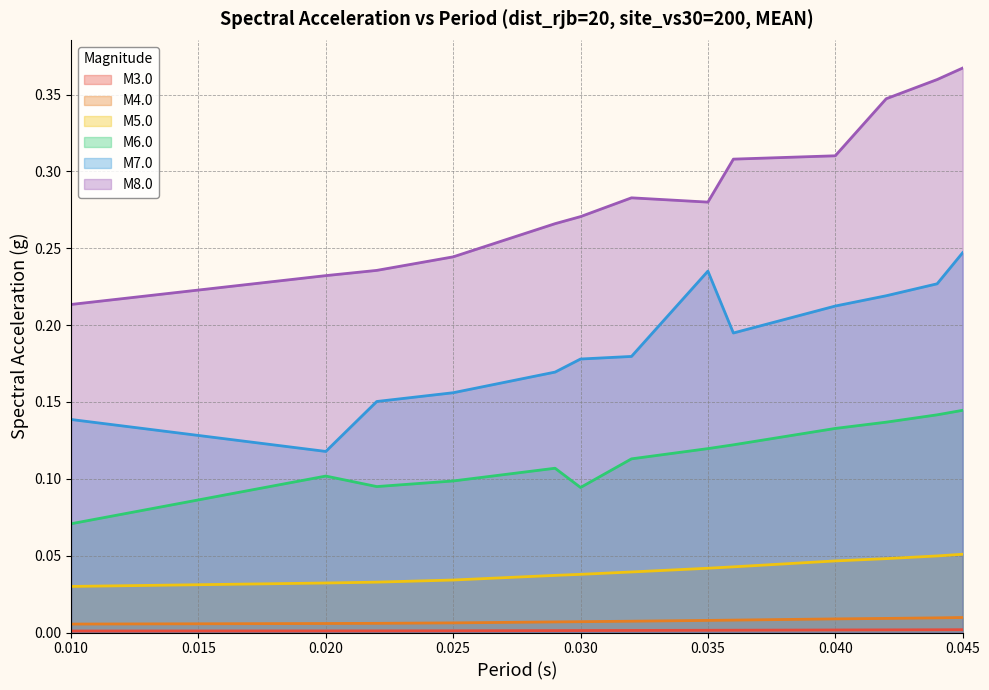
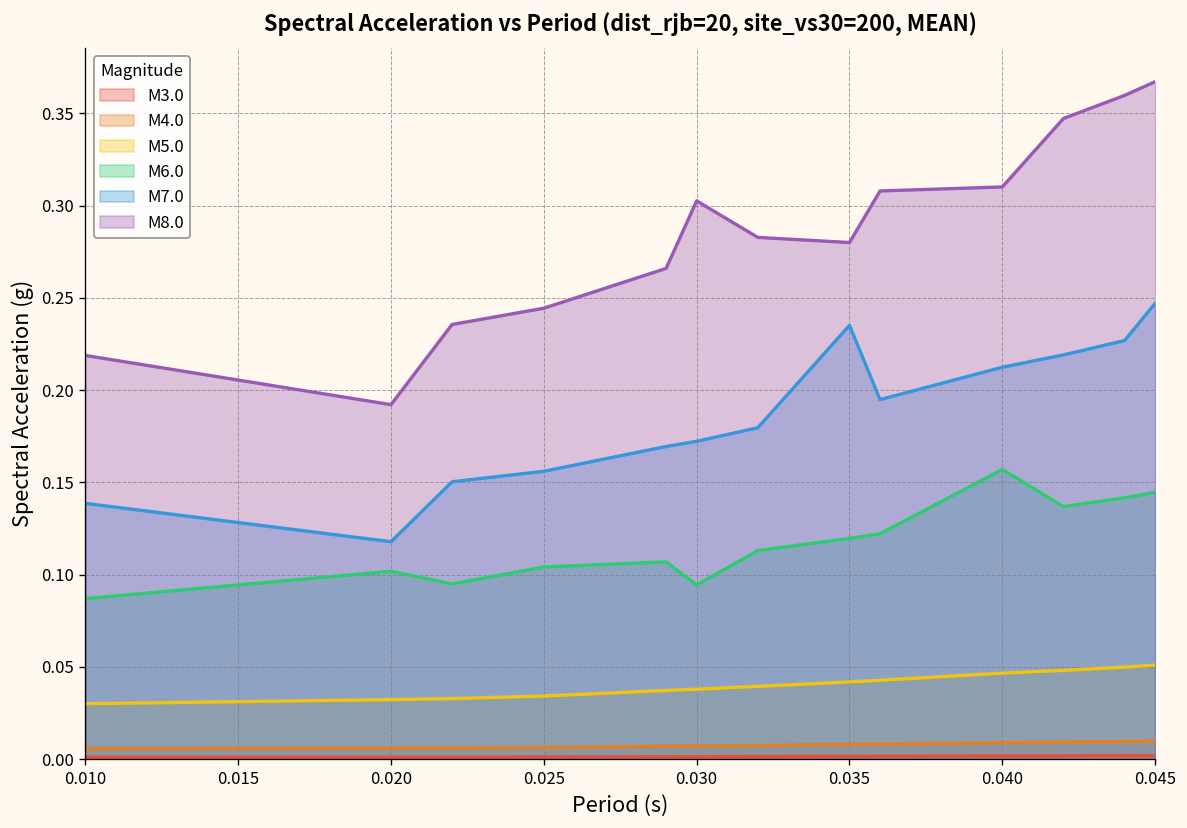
M6.0, 0.010: 0.071 -> 0.087
M8.0, 0.010: 0.213 -> 0.219
M8.0, 0.020: 0.232 -> 0.192
M6.0, 0.025: 0.099 -> 0.104
M7.0, 0.030: 0.178 -> 0.172
M8.0, 0.030: 0.271 -> 0.303
M6.0, 0.040: 0.133 -> 0.157
